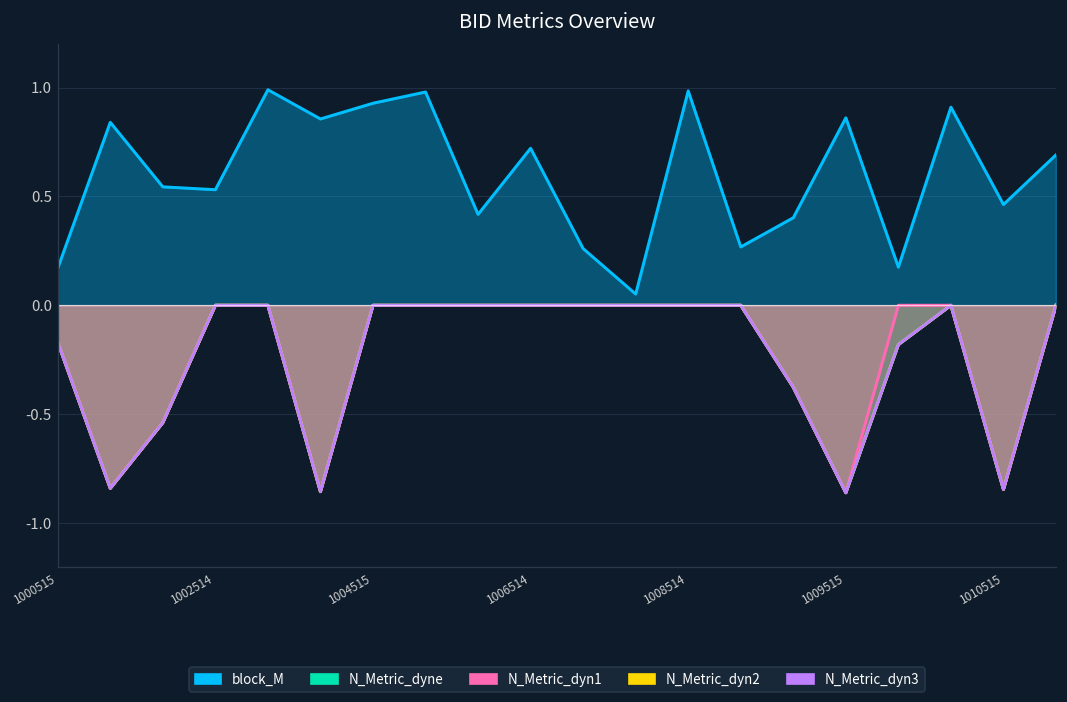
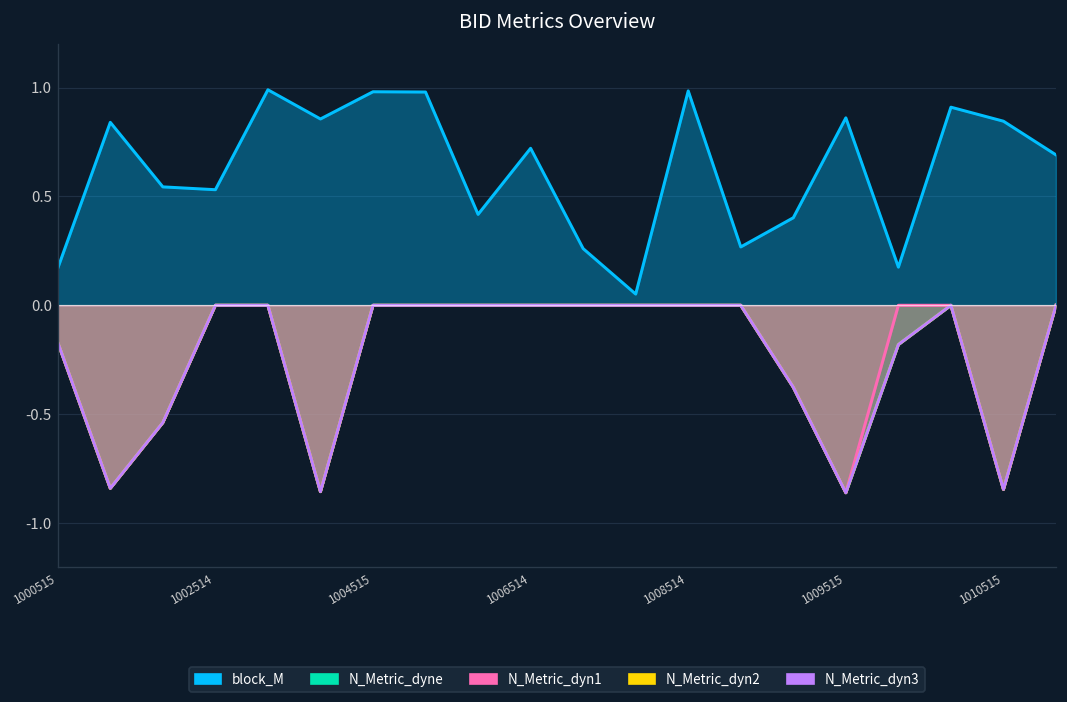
block_M, 1004515: 0.93 -> 0.98
block_M, 1010515: 0.46 -> 0.85
